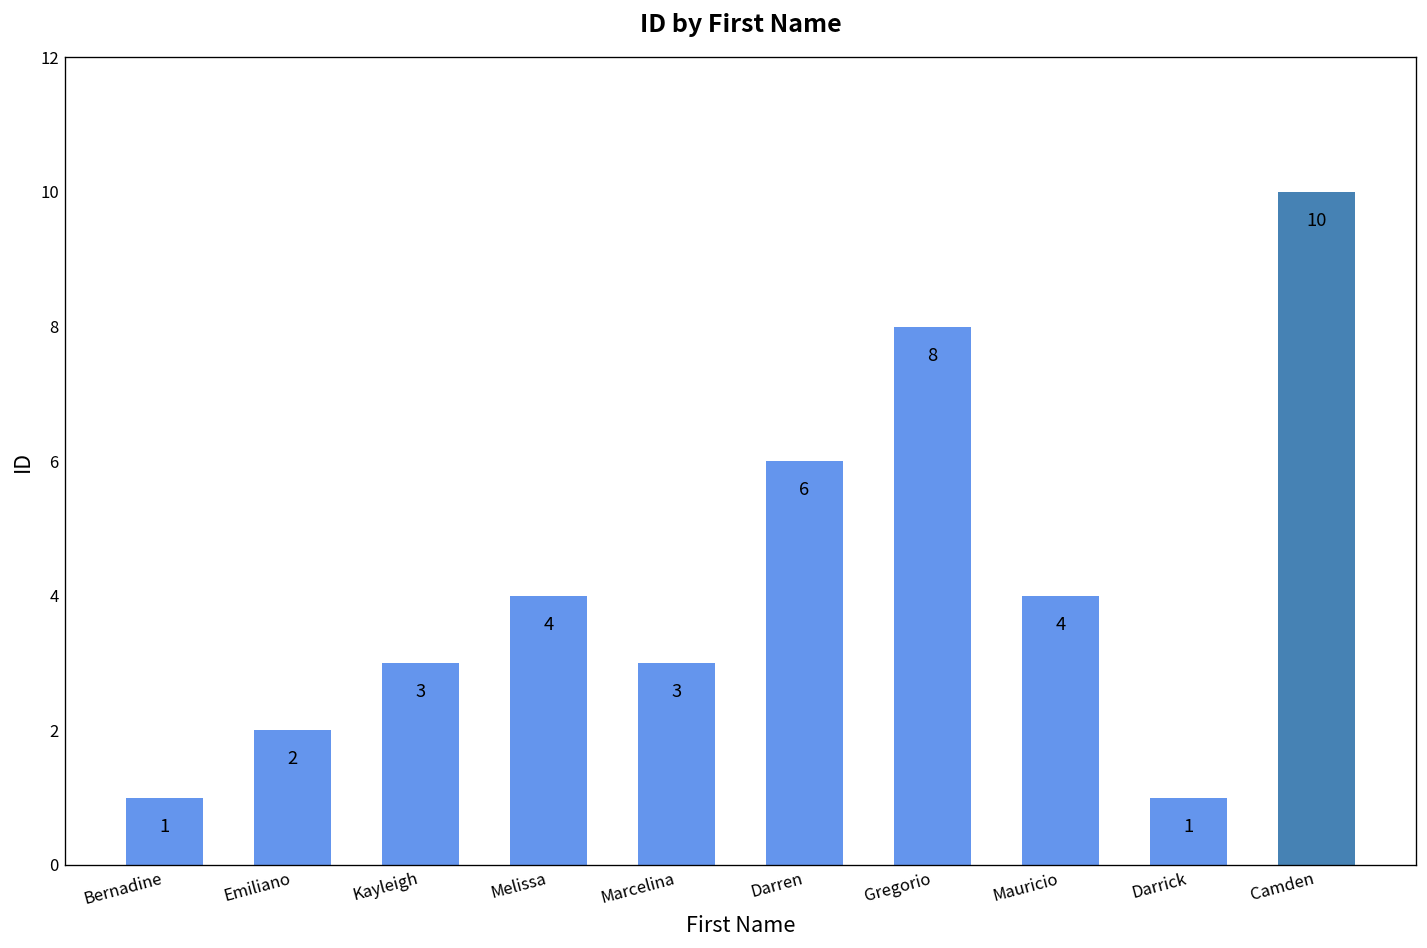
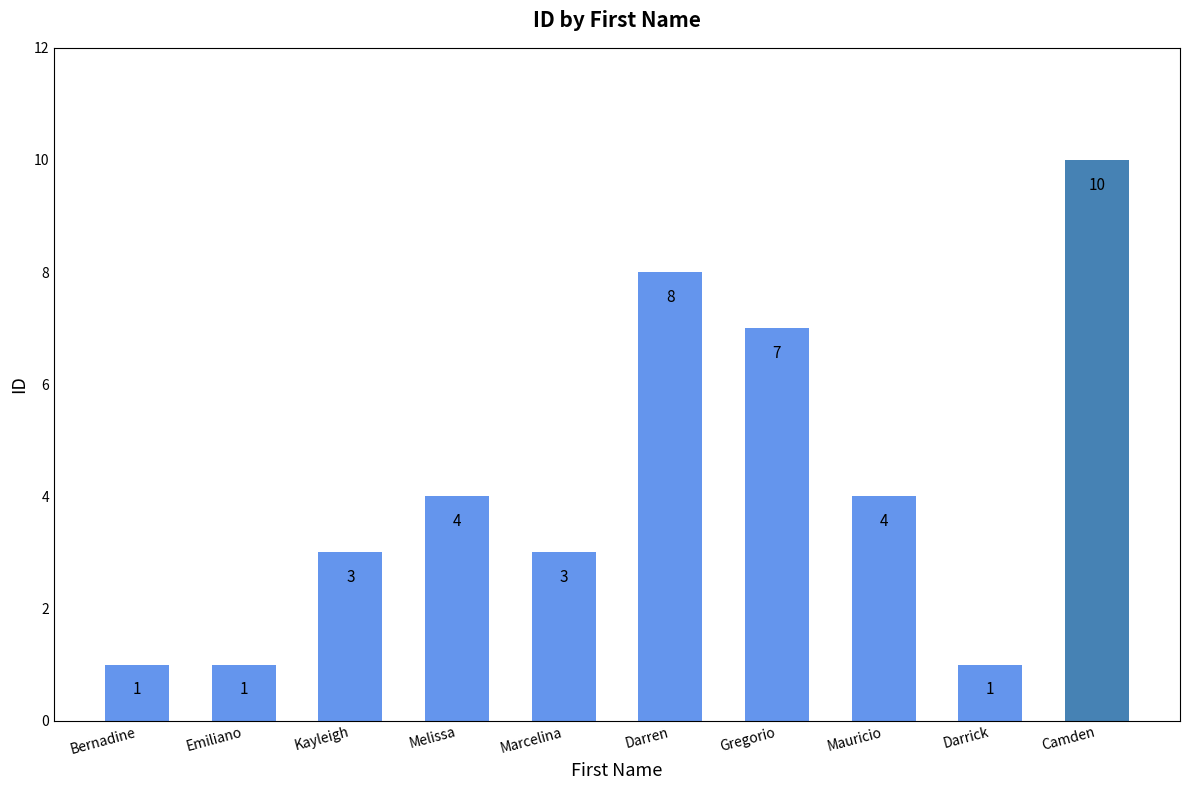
Emiliano: 2 -> 1
Darren: 6 -> 8
Gregorio: 8 -> 7
